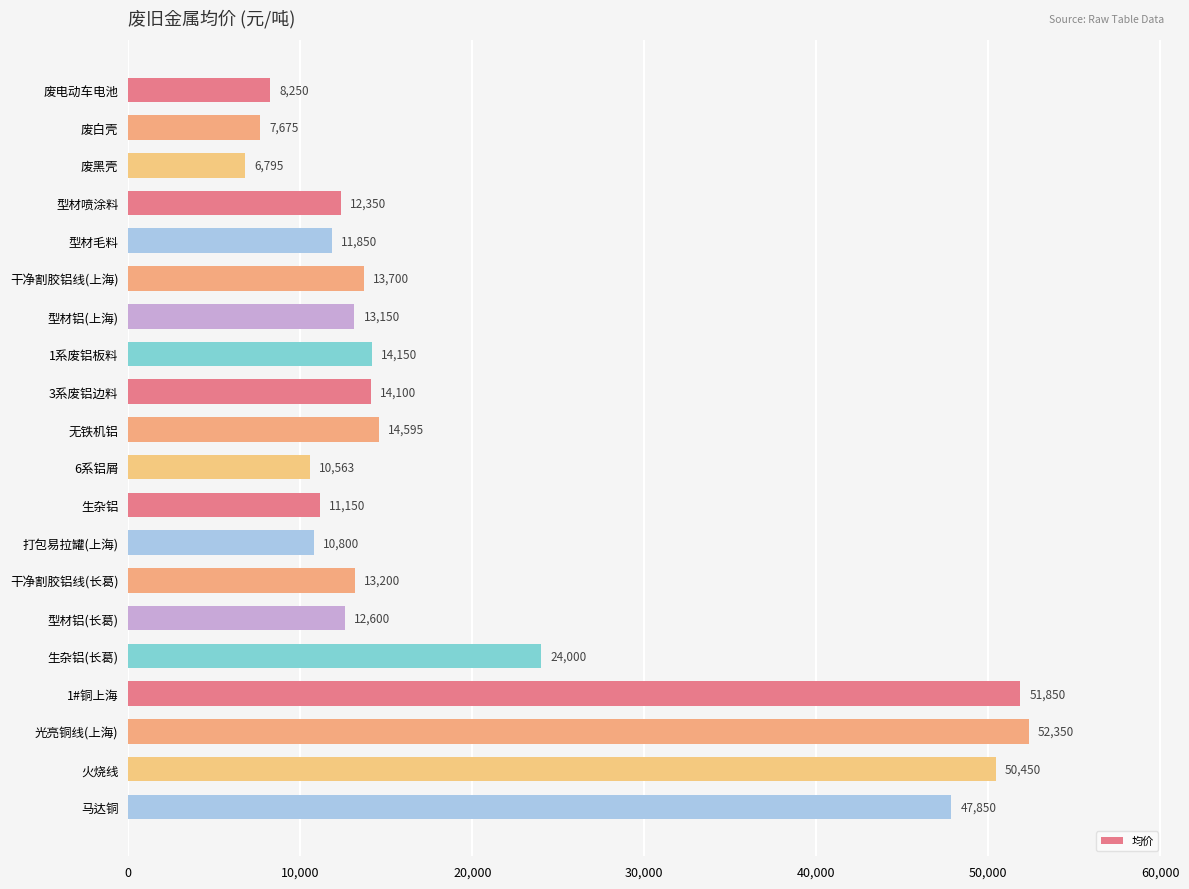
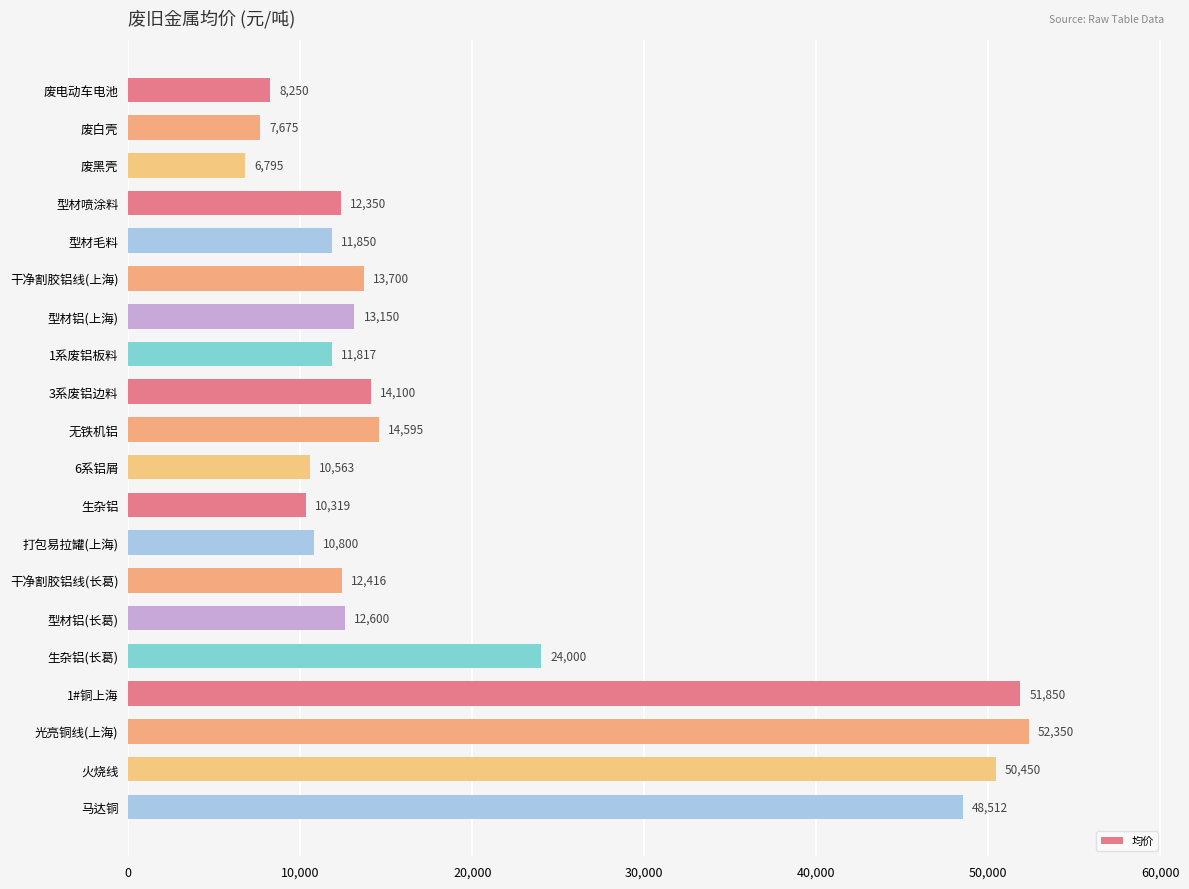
1系废铝板料: 14,150 -> 11,817
生杂铝: 11,150 -> 10,319
干净割胶铝线(长葛): 13,200 -> 12,416
马达铜: 47,850 -> 48,512
